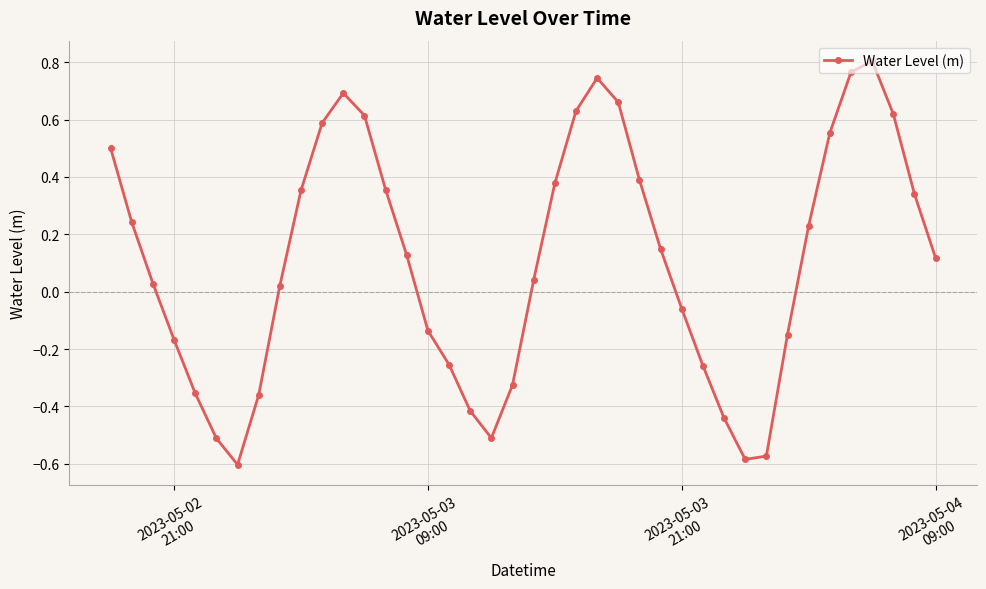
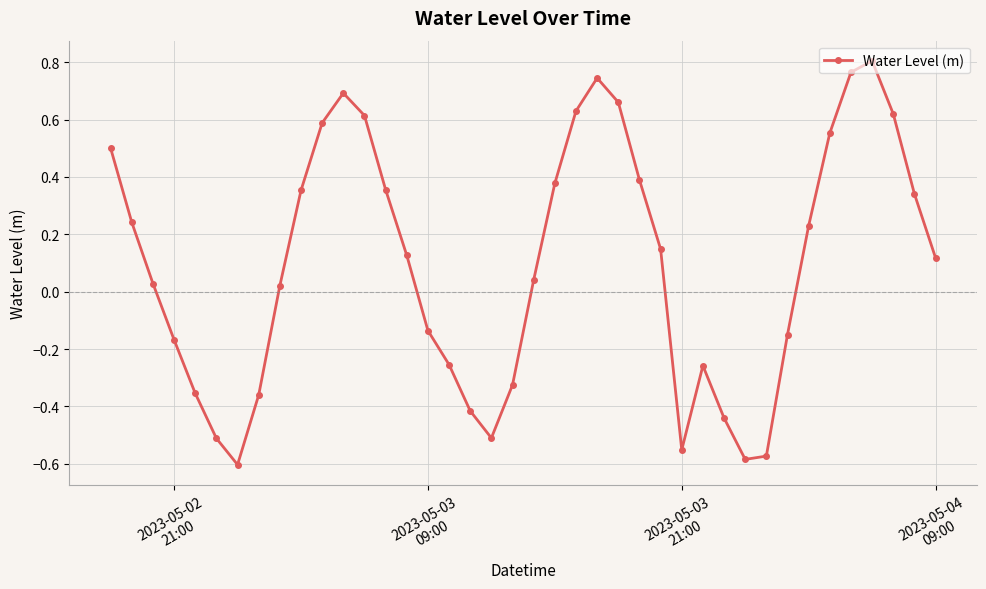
2023-05-03 21:00: -0.06 -> -0.55
